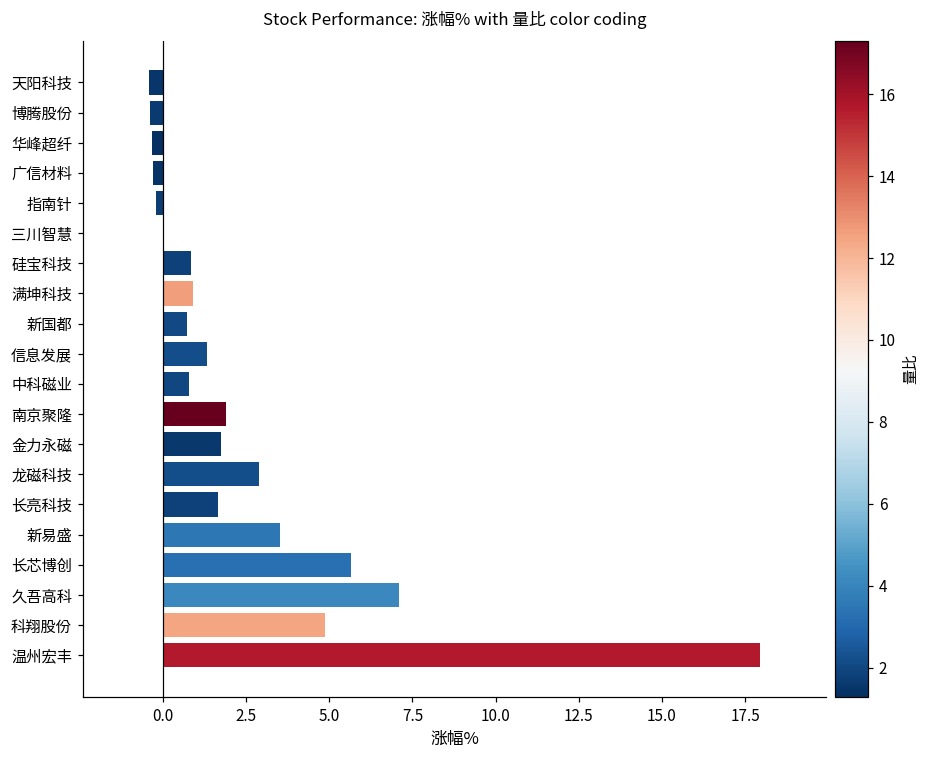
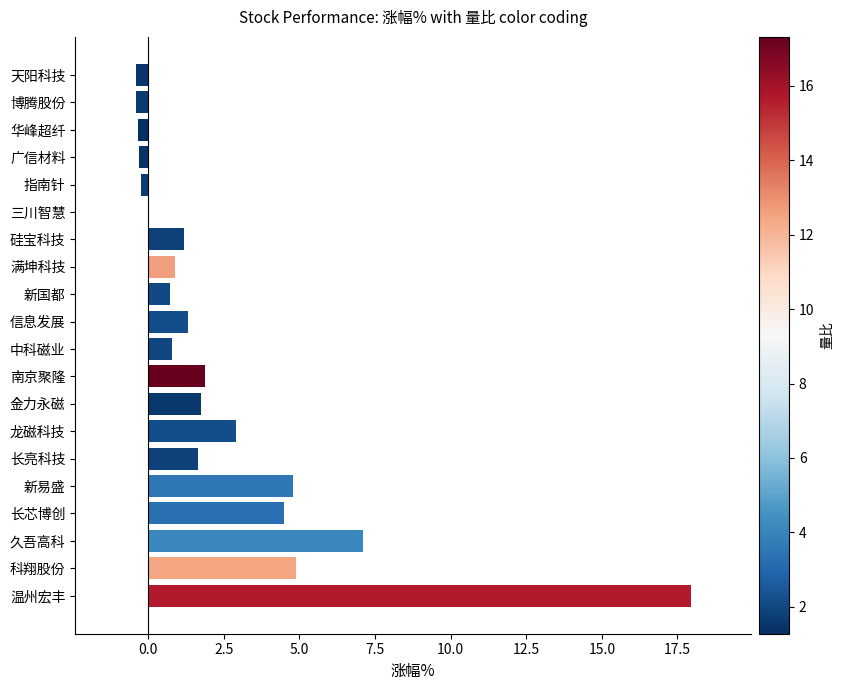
硅宝科技: 0.9 -> 1.2
新易盛: 3.5 -> 4.8
长芯博创: 5.7 -> 4.5
